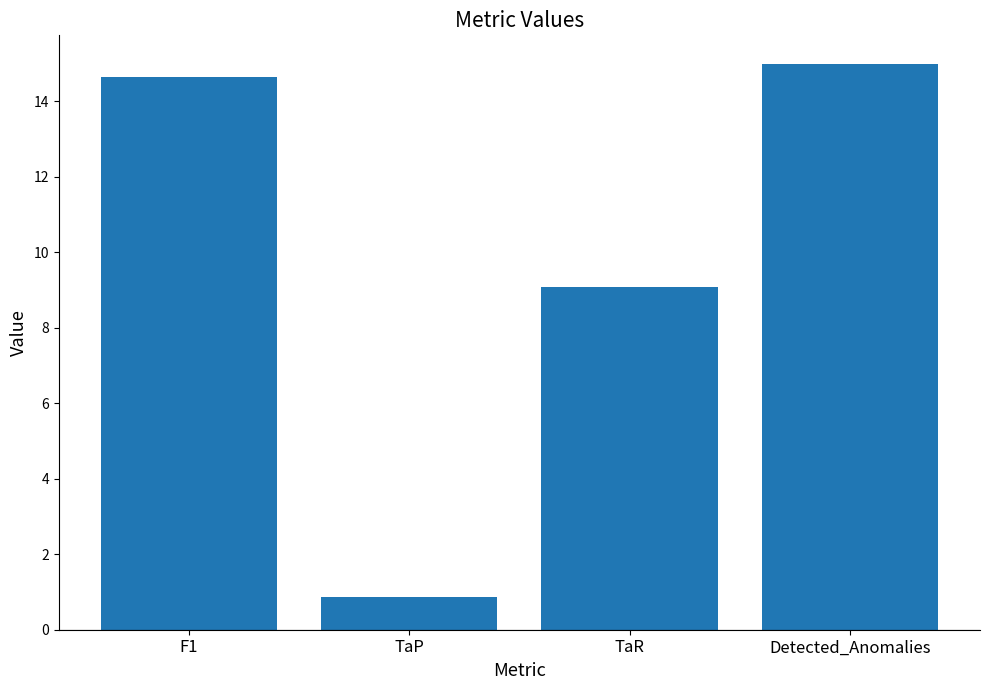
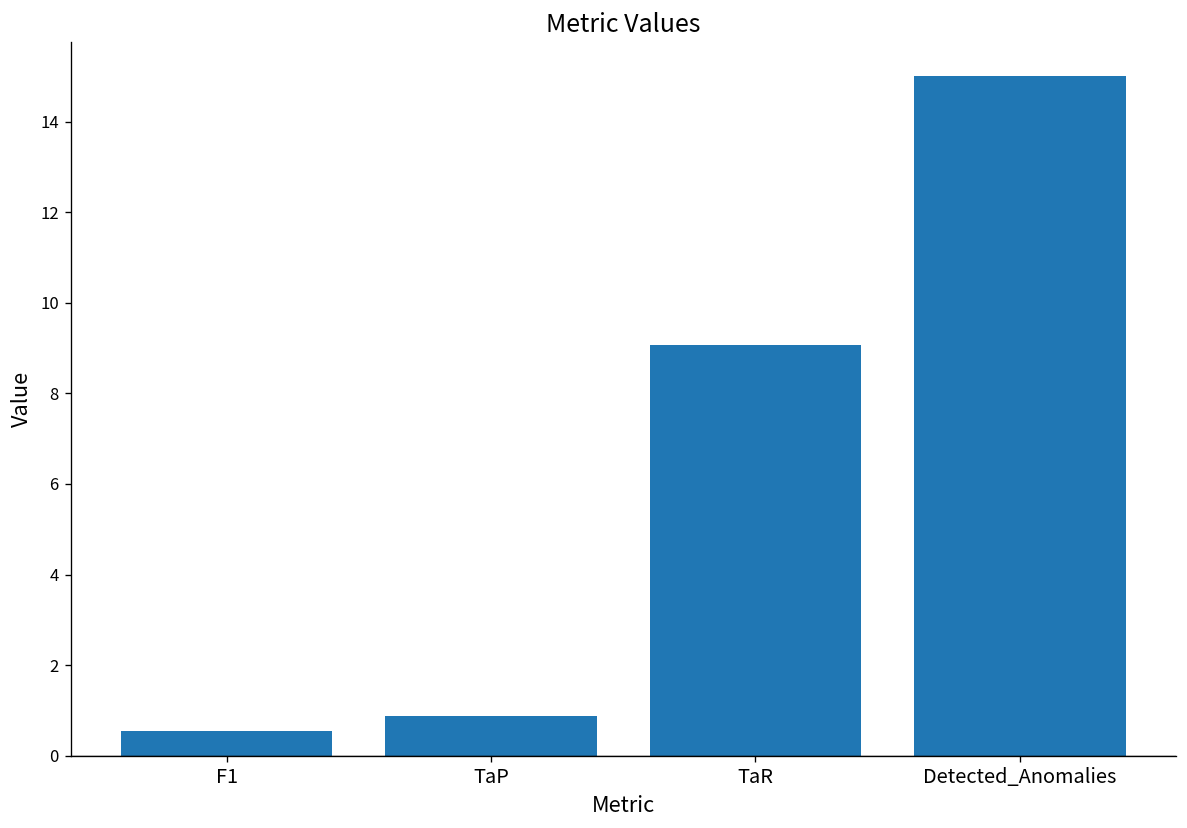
F1: 14.7 -> 0.5
